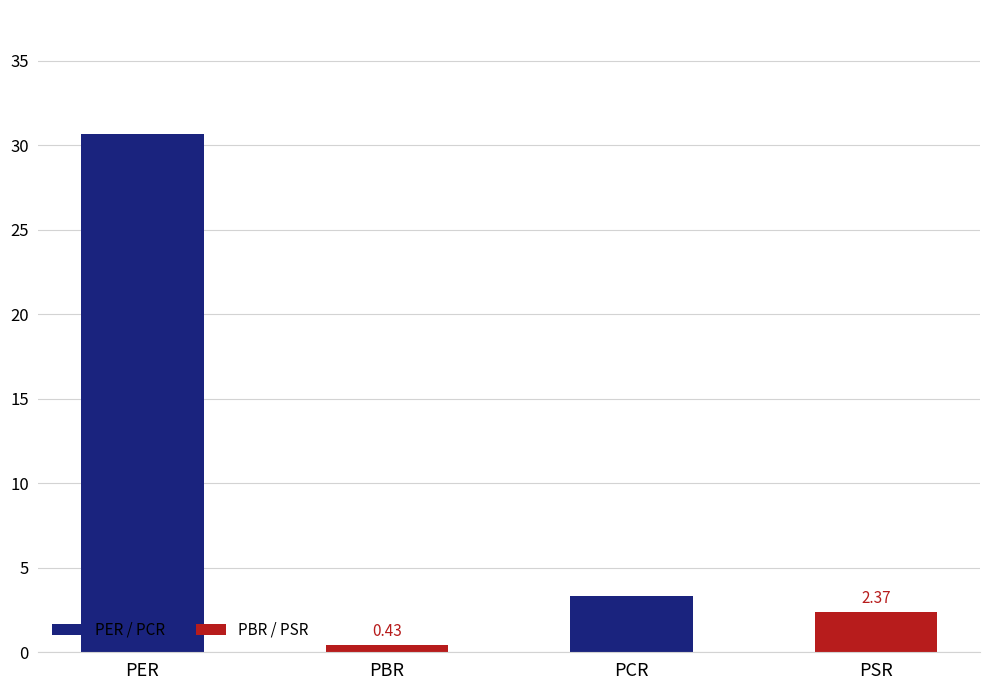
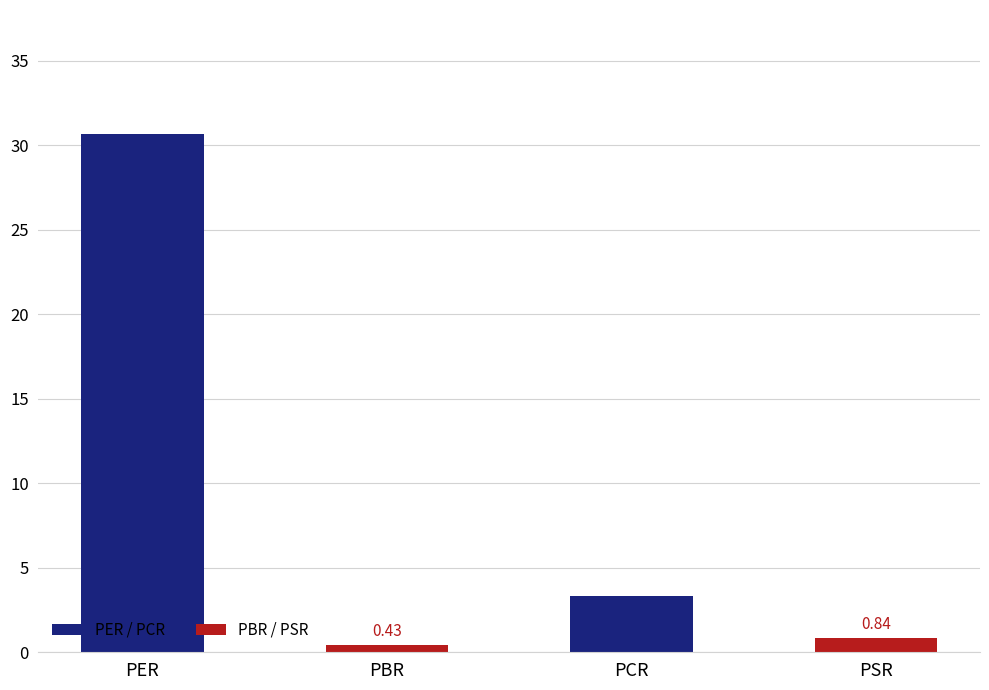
PSR: 2.37 -> 0.84
